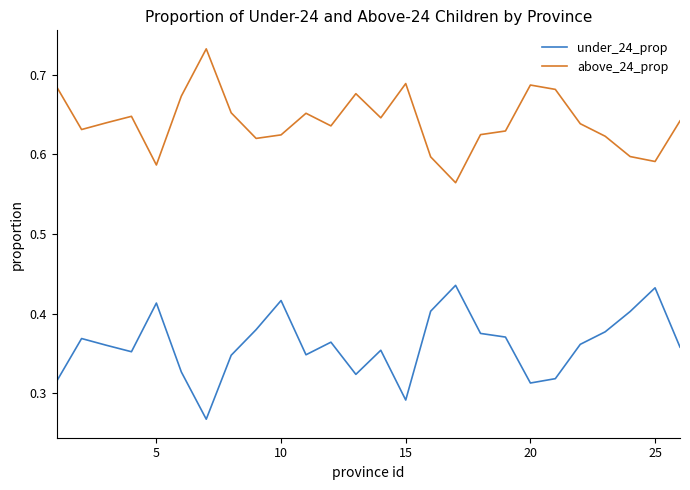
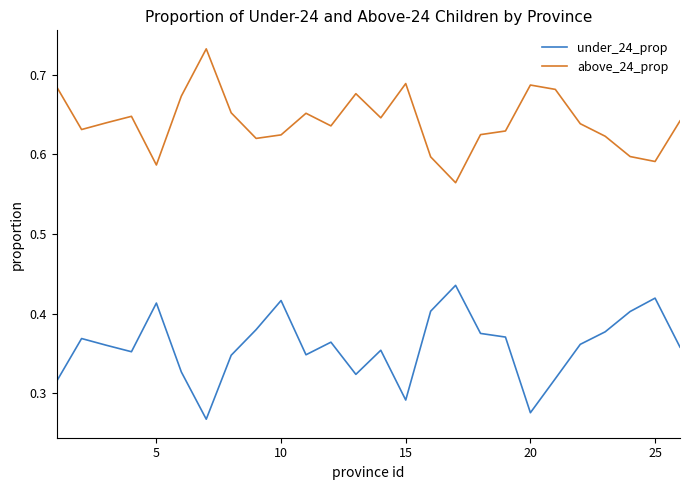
under_24_prop, 20: 0.31 -> 0.28
under_24_prop, 25: 0.43 -> 0.42
